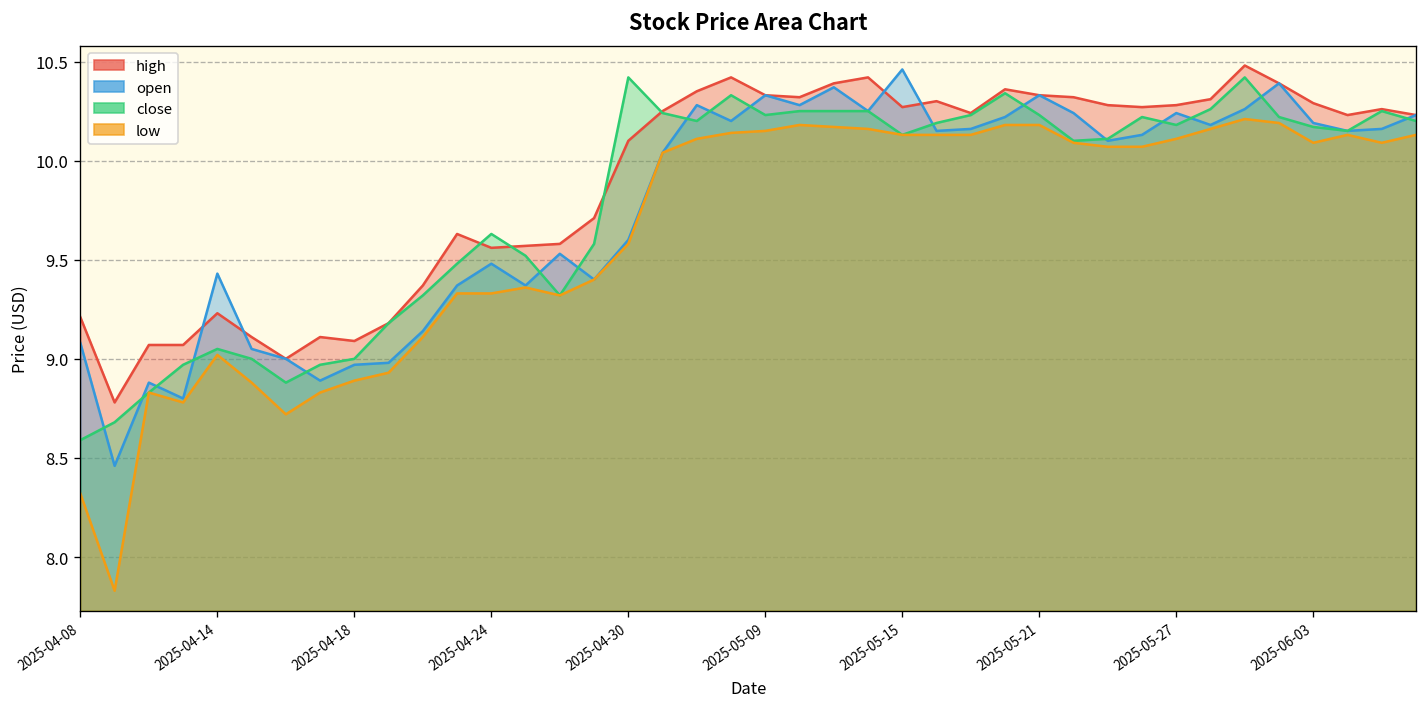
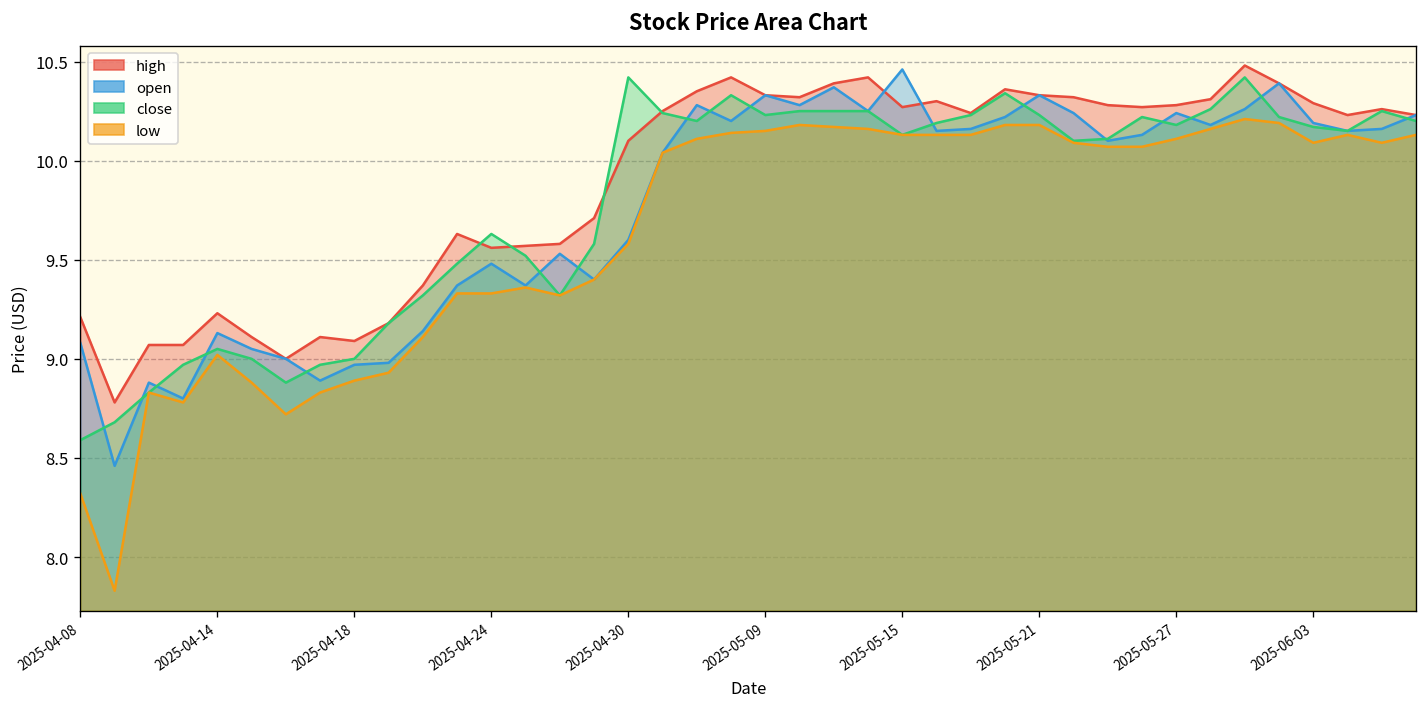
open, 2025-04-14: 9.43 -> 9.13
